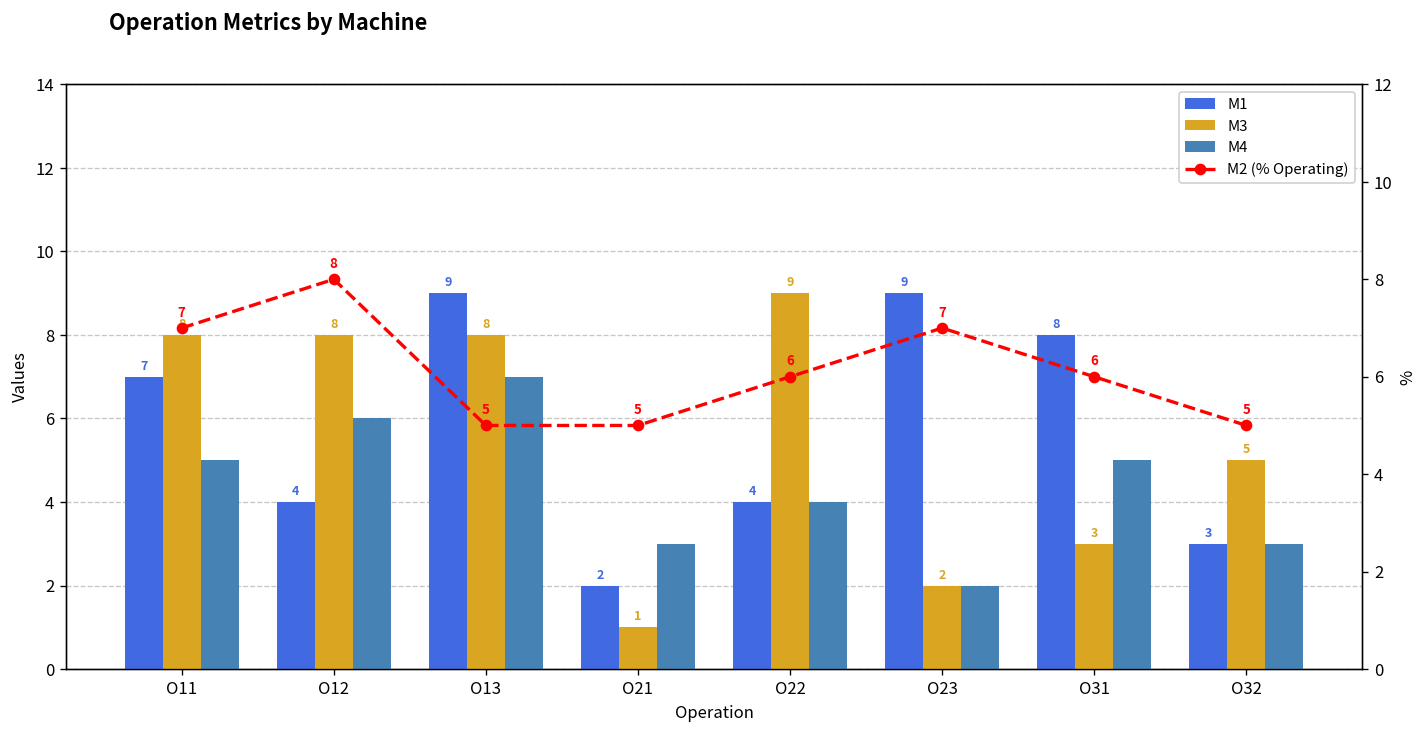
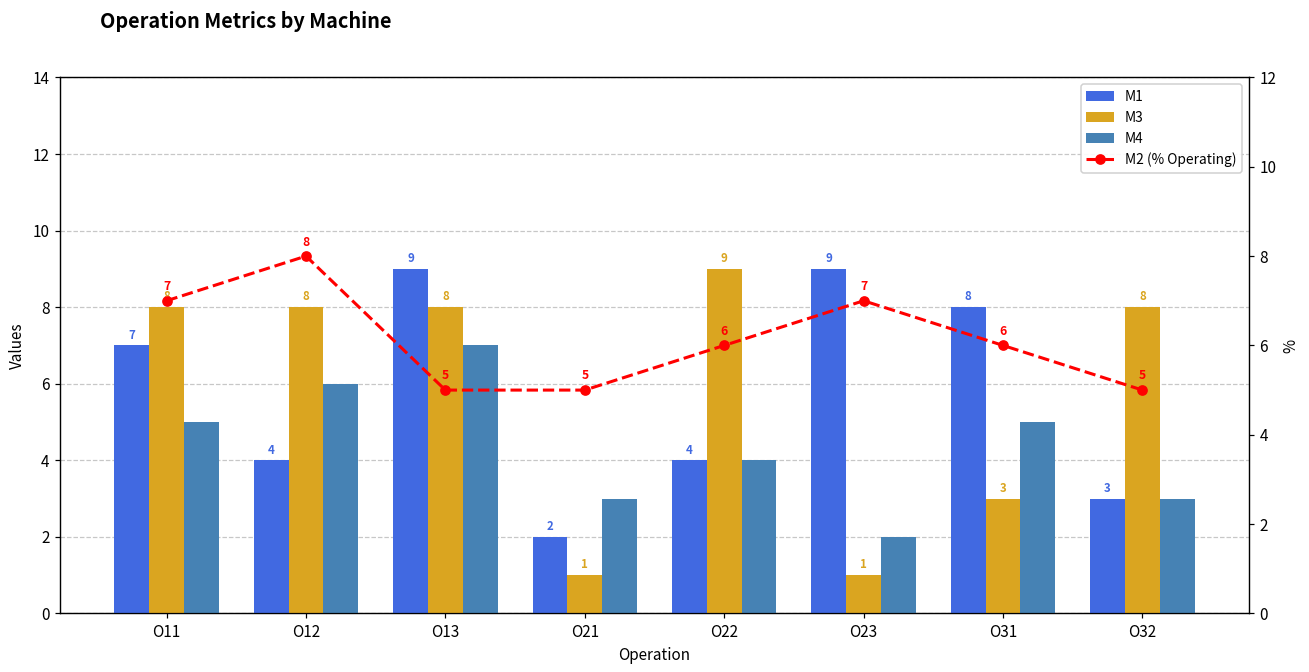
M3, O23: 2 -> 1
M3, O32: 5 -> 8
